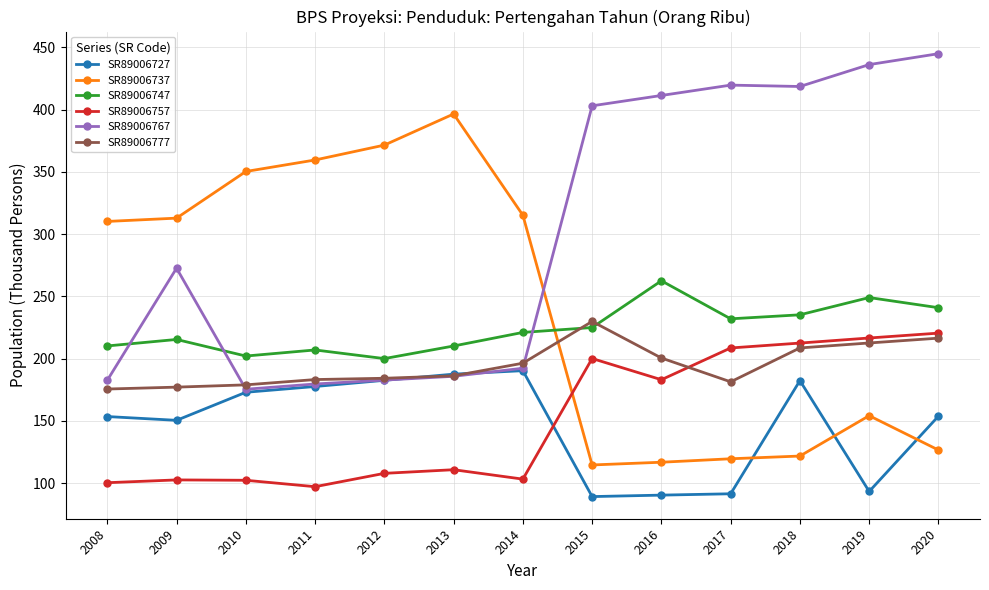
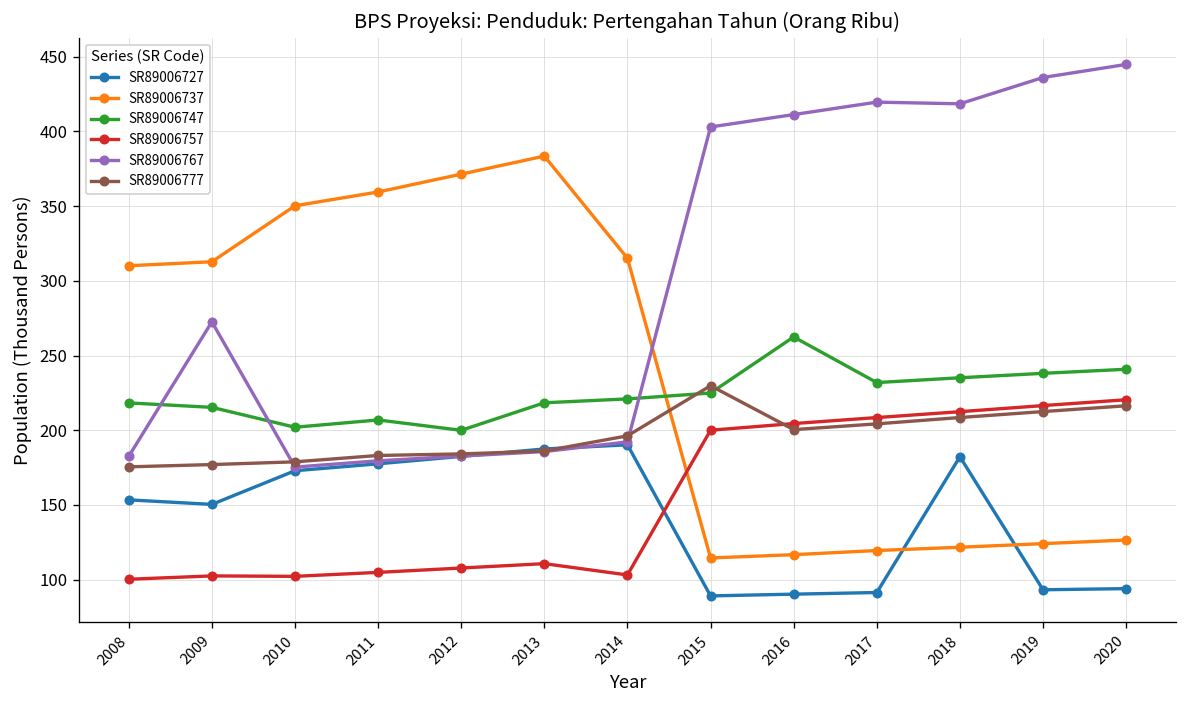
SR89006747, 2008: 210 -> 218
SR89006757, 2011: 97 -> 105
SR89006737, 2013: 396 -> 383
SR89006747, 2013: 210 -> 218
SR89006757, 2016: 183 -> 204
SR89006777, 2017: 181 -> 204
SR89006737, 2019: 154 -> 124
SR89006747, 2019: 249 -> 238
SR89006727, 2020: 154 -> 94
